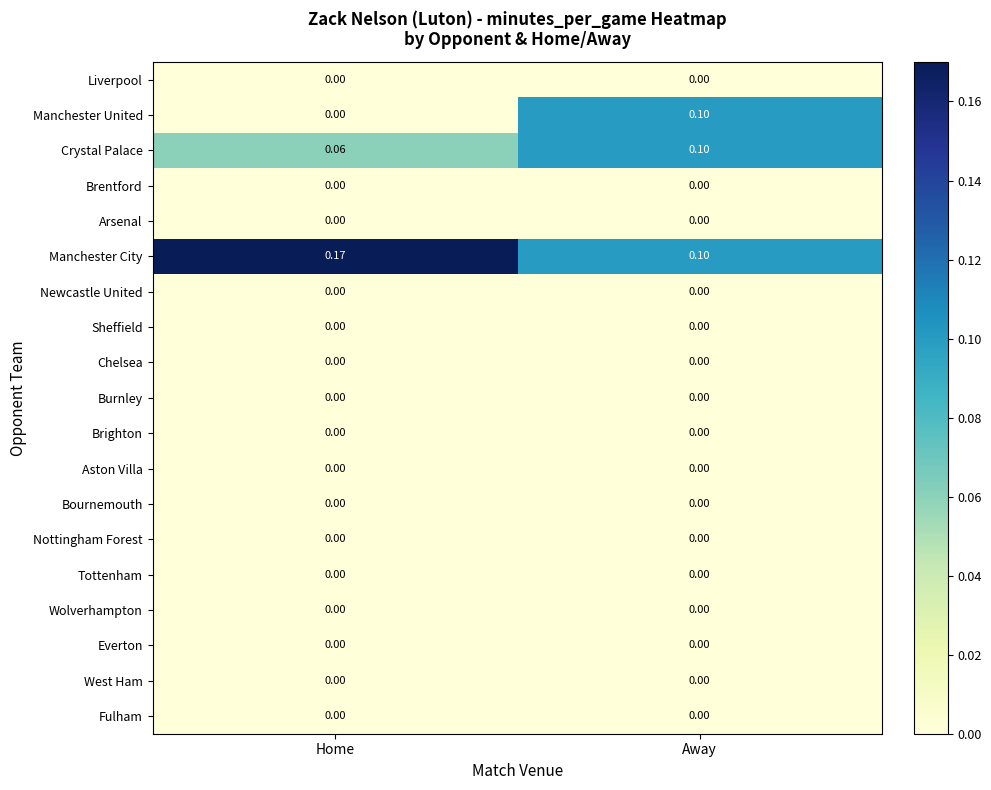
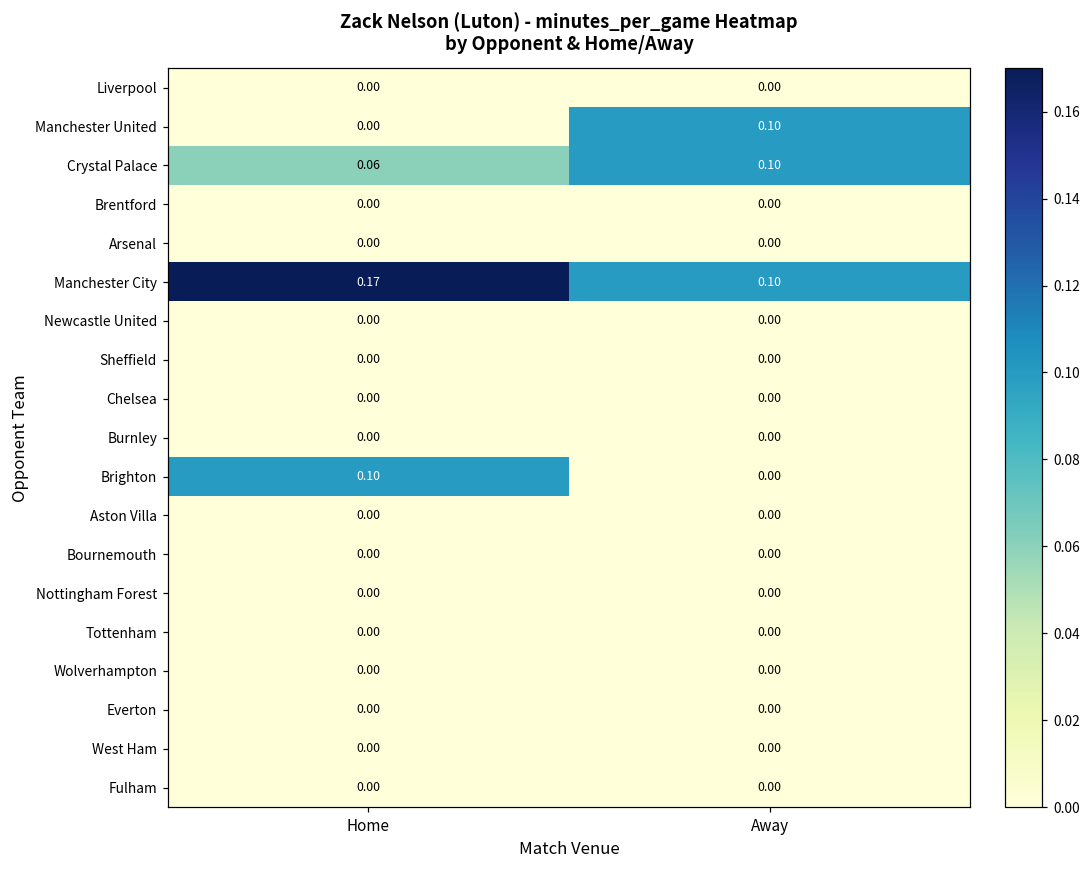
Brighton, Home: 0.00 -> 0.10
